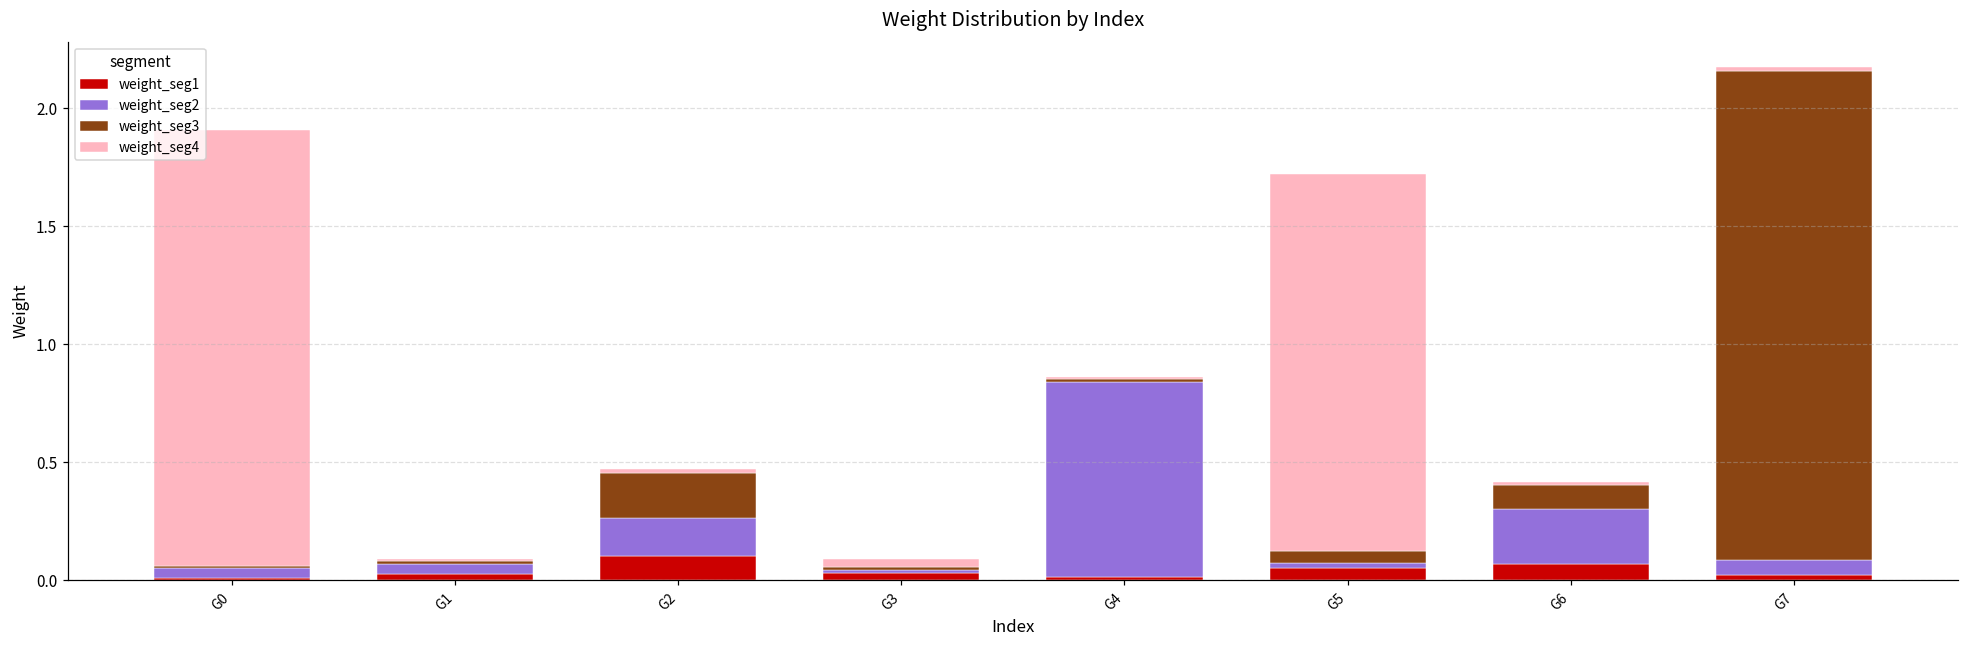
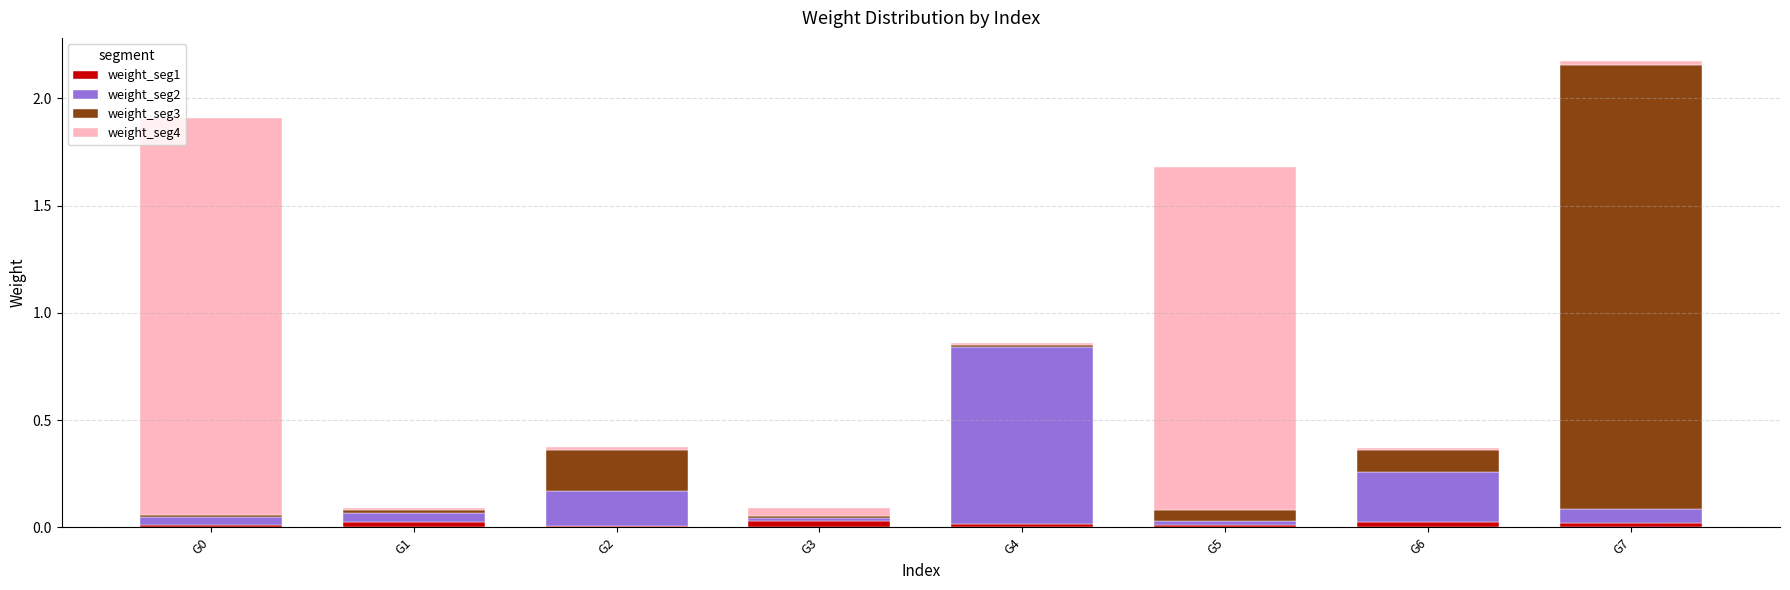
weight_seg1, G2: 0.10 -> 0.01
weight_seg1, G5: 0.05 -> 0.01
weight_seg1, G6: 0.07 -> 0.03
